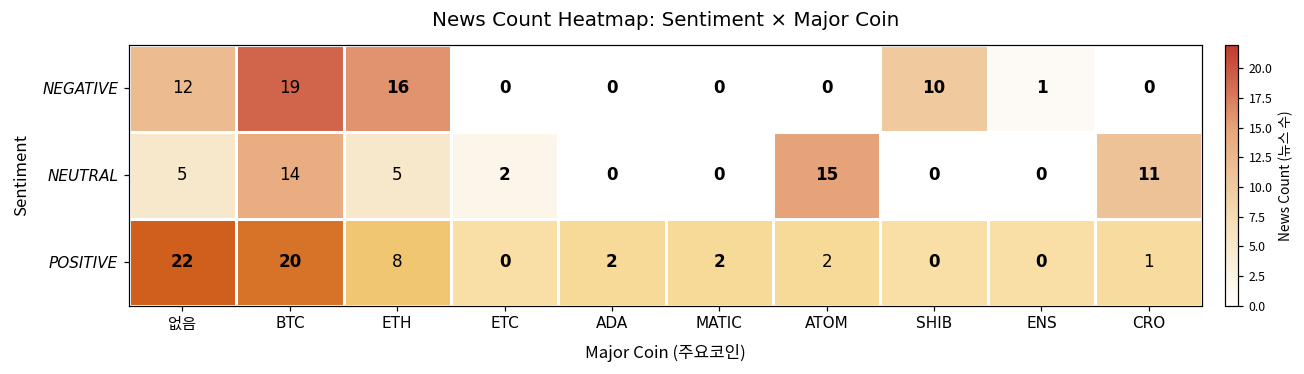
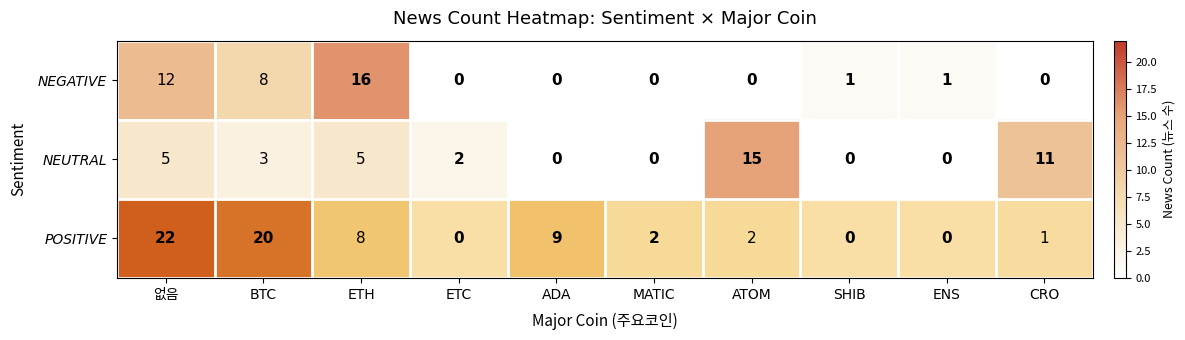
NEGATIVE, BTC: 19 -> 8
NEGATIVE, SHIB: 10 -> 1
NEUTRAL, BTC: 14 -> 3
POSITIVE, ADA: 2 -> 9
